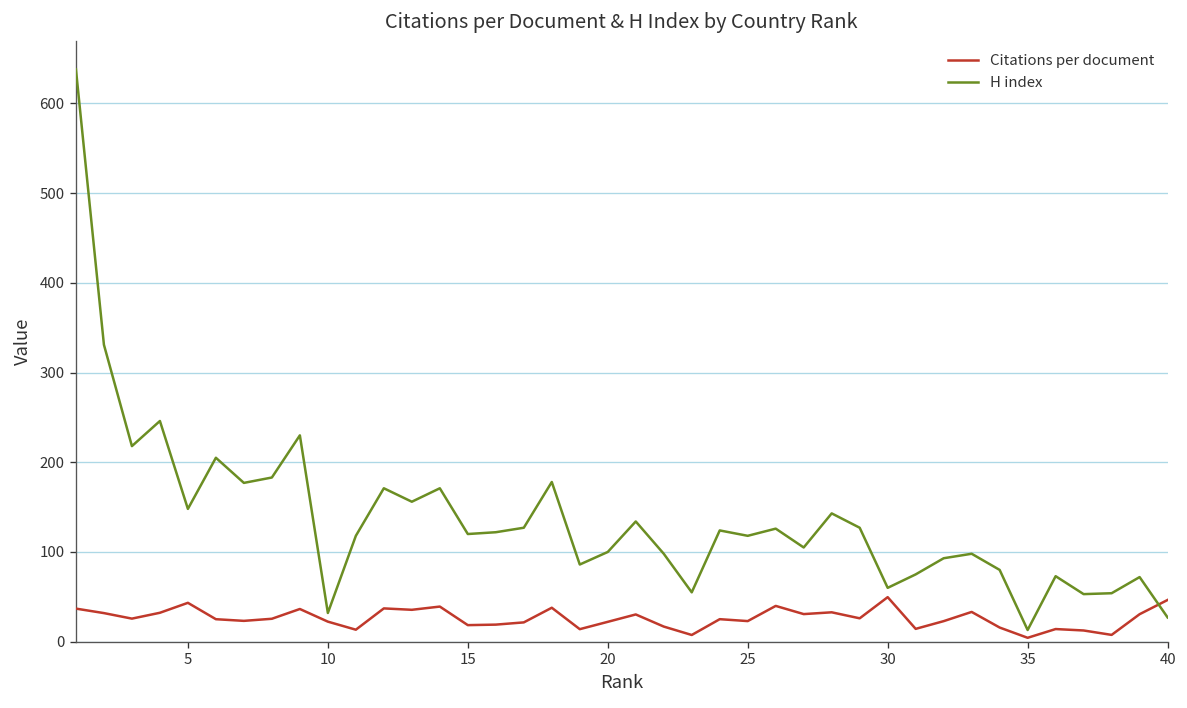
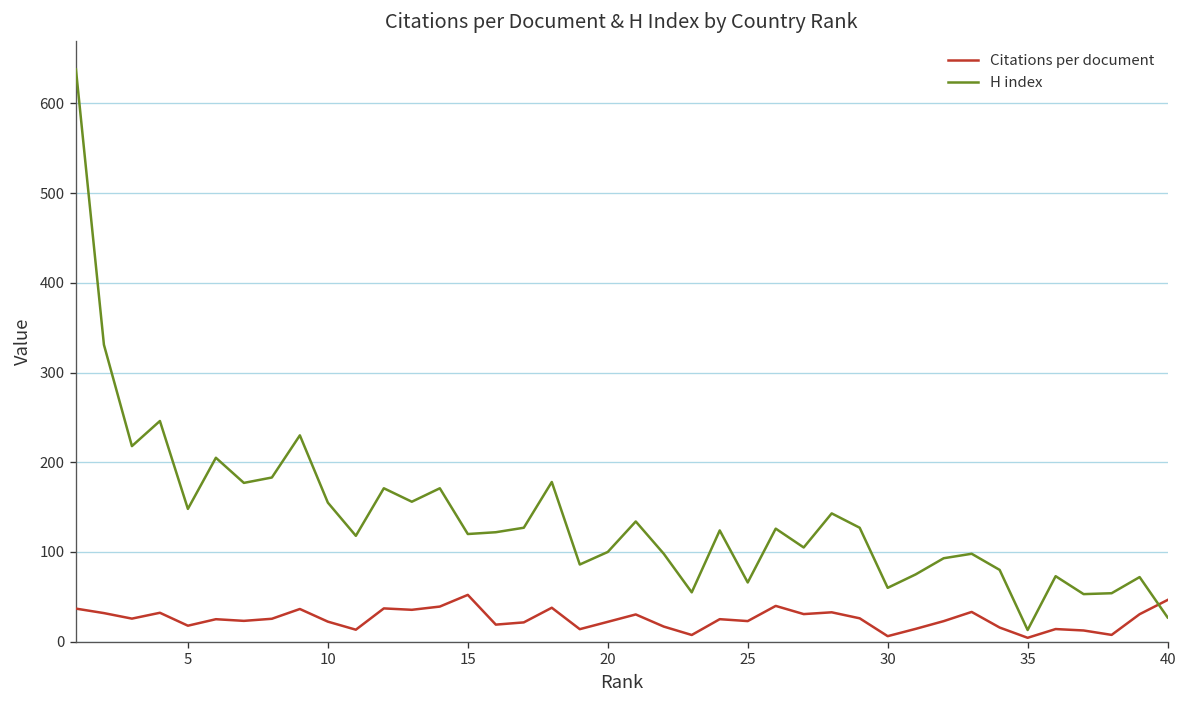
Citations per document, 5: 40 -> 20
H index, 10: 30 -> 160
Citations per document, 15: 20 -> 50
H index, 25: 120 -> 70
Citations per document, 30: 50 -> 10
